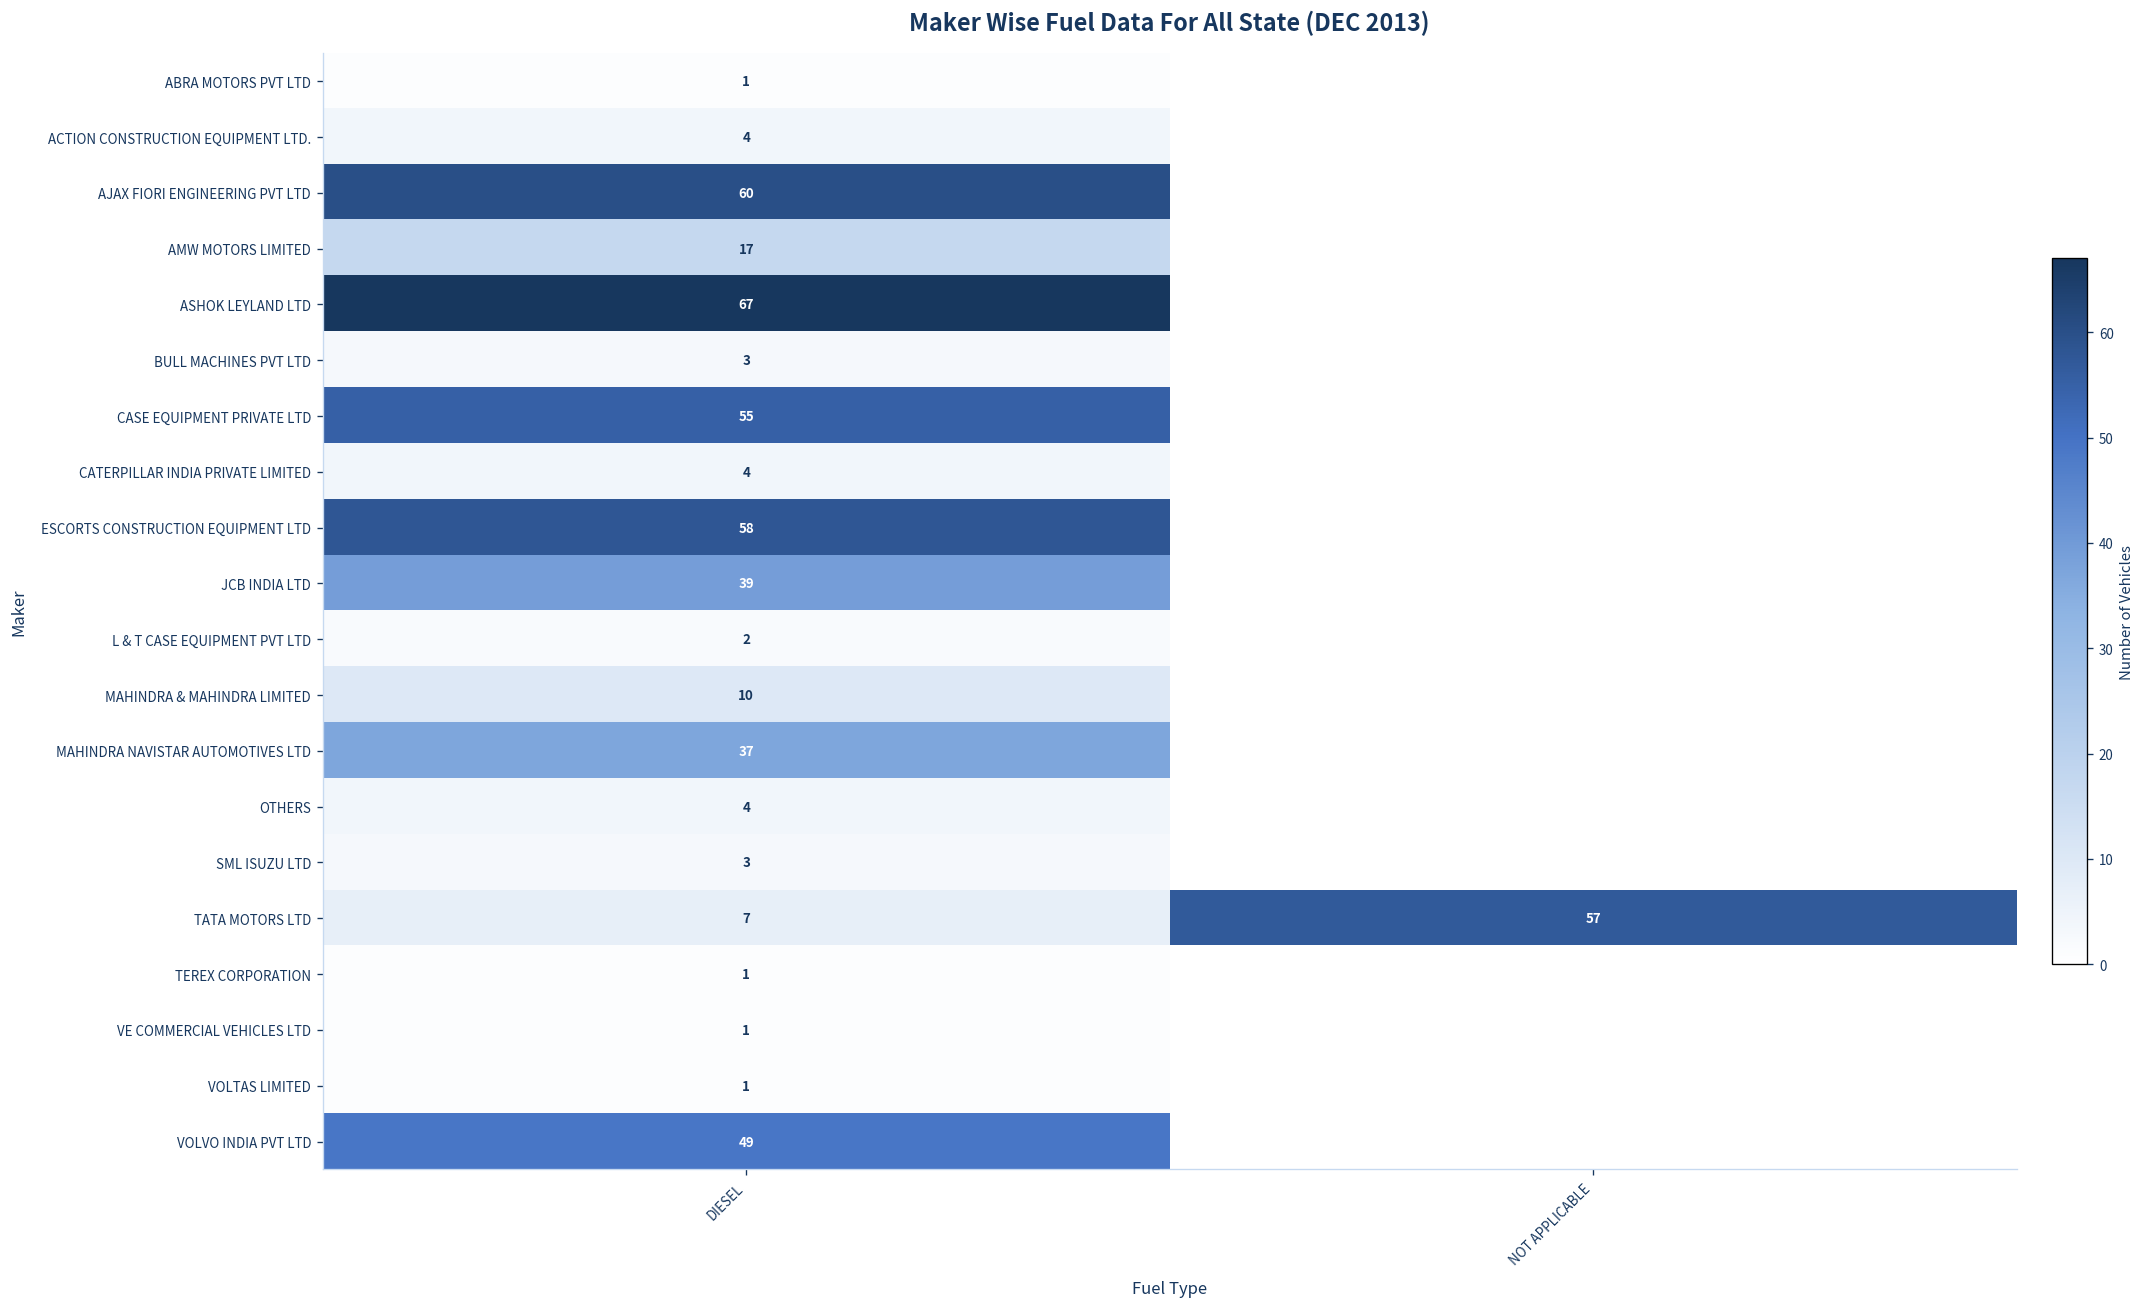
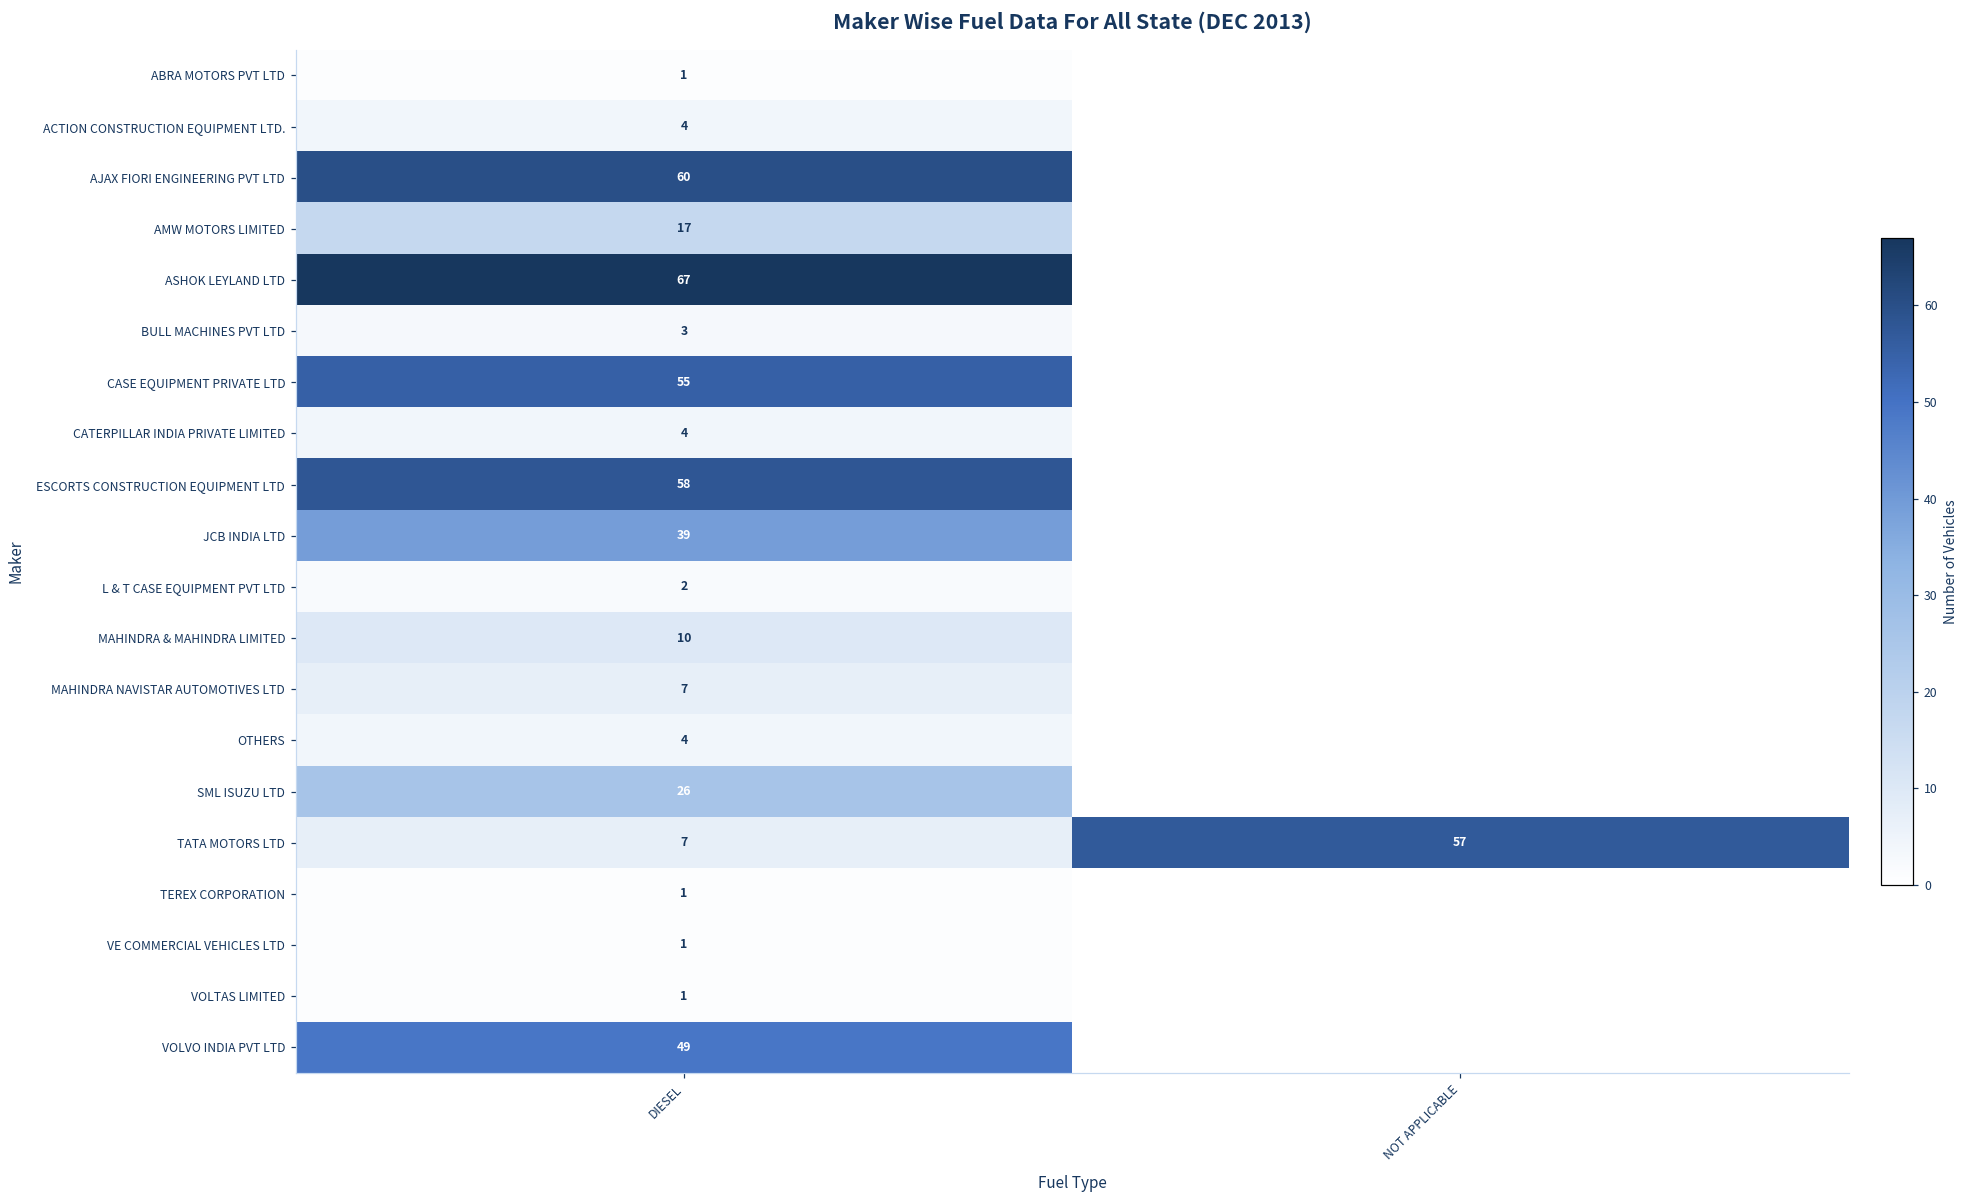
MAHINDRA NAVISTAR AUTOMOTIVES LTD, DIESEL: 37 -> 7
SML ISUZU LTD, DIESEL: 3 -> 26
